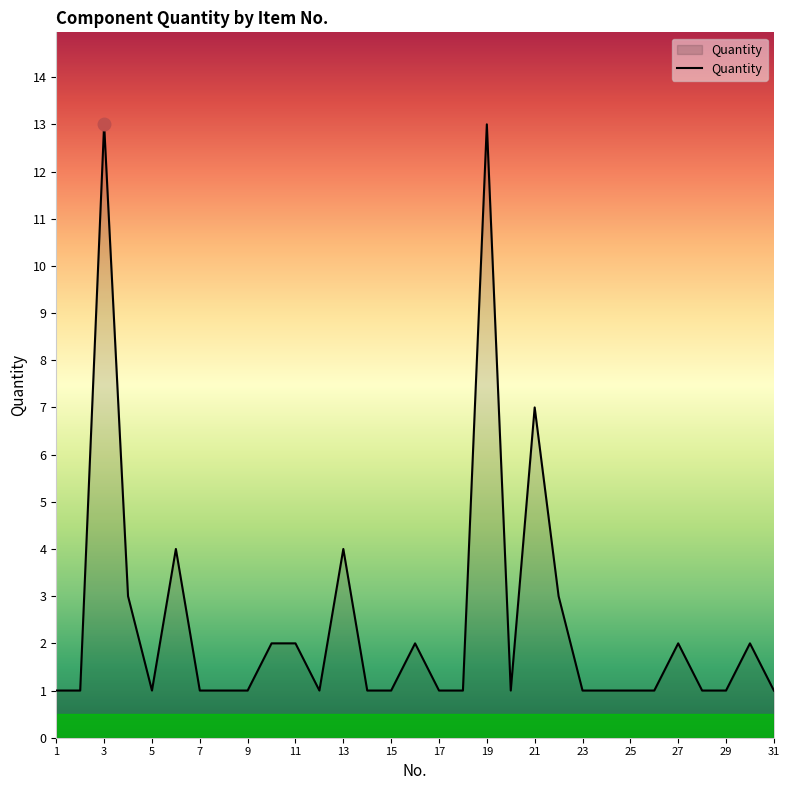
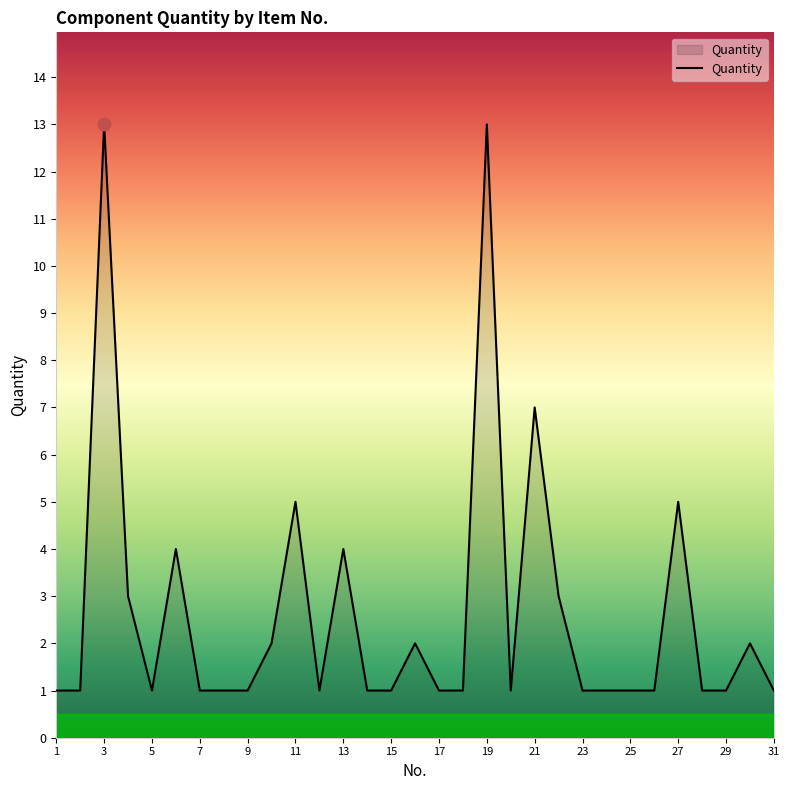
Quantity, 11: 2 -> 5
Quantity, 27: 2 -> 5
